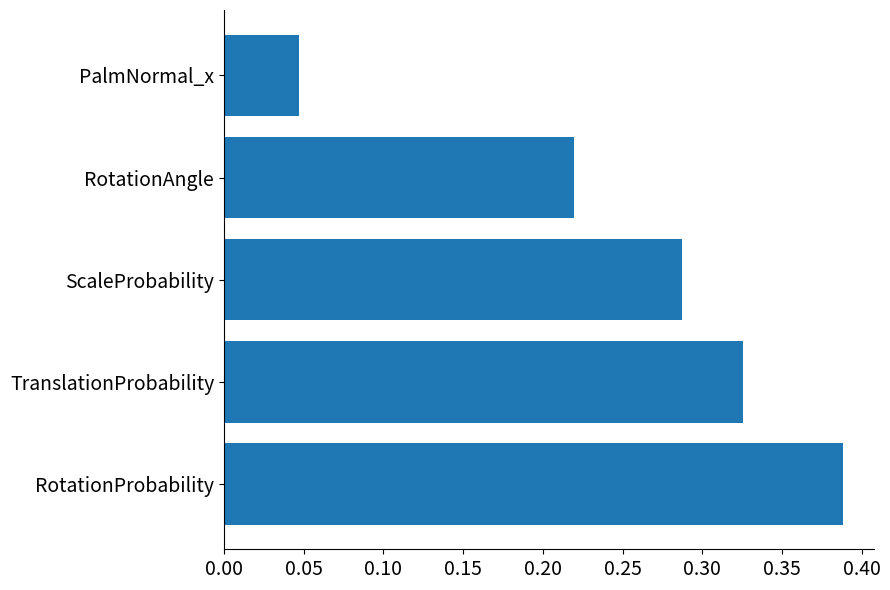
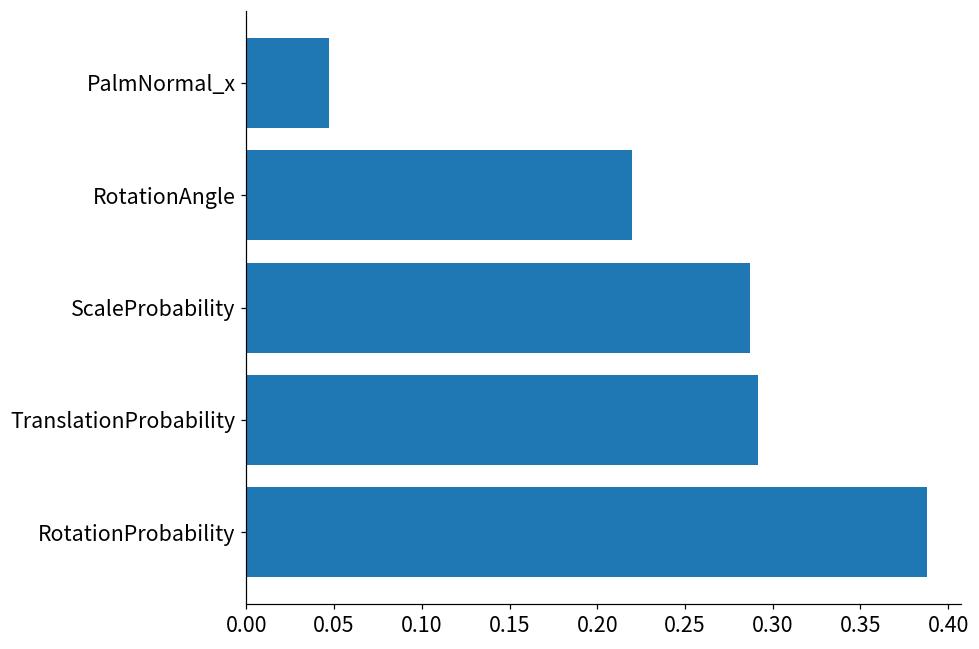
TranslationProbability: 0.325 -> 0.292
